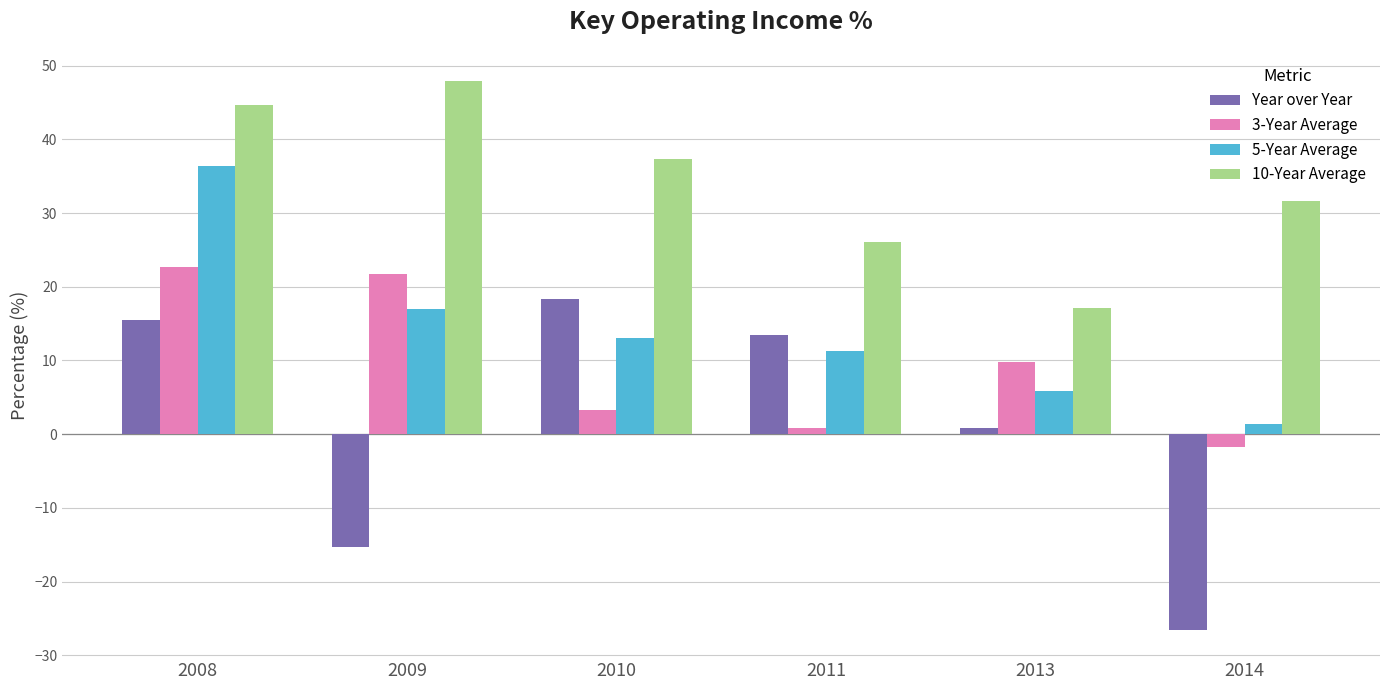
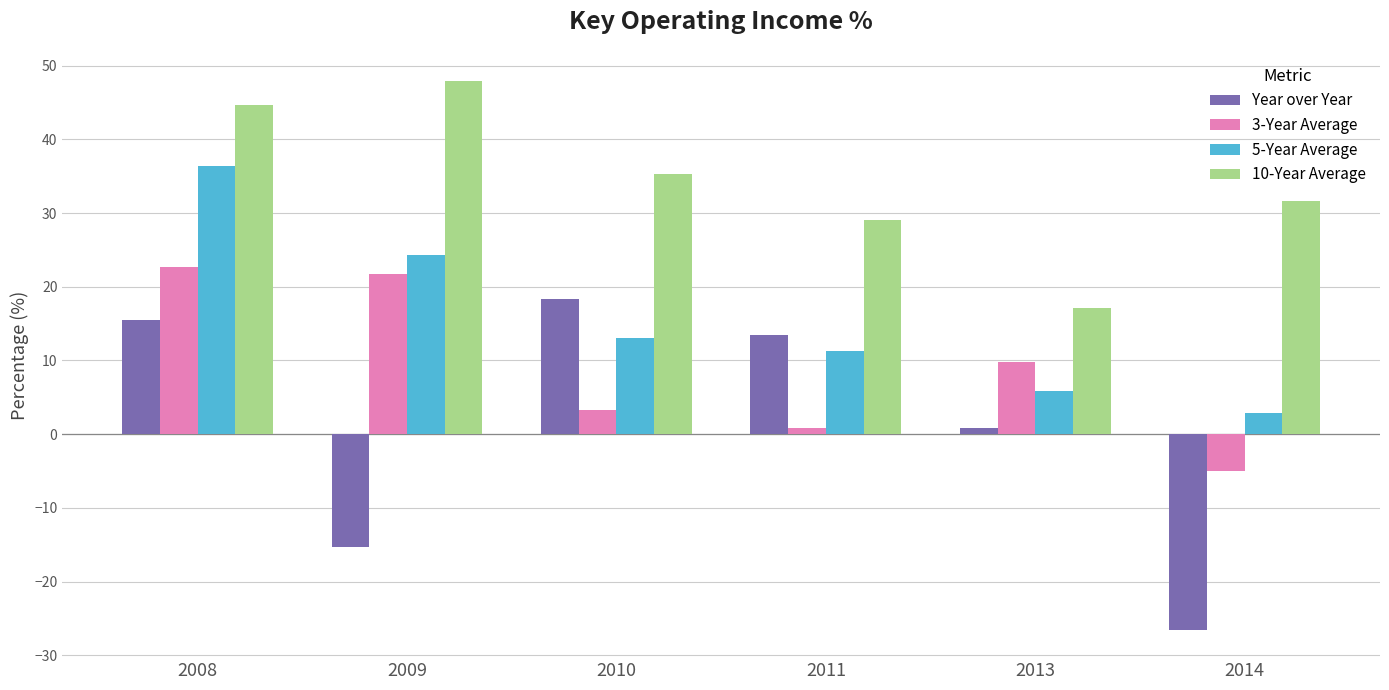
5-Year Average, 2009: 17 -> 24
10-Year Average, 2010: 37 -> 35
10-Year Average, 2011: 26 -> 29
3-Year Average, 2014: -2 -> -5
5-Year Average, 2014: 1 -> 3
